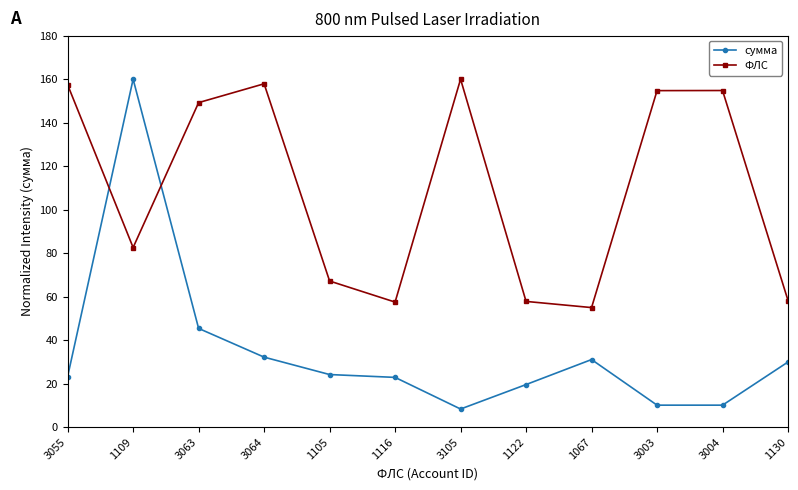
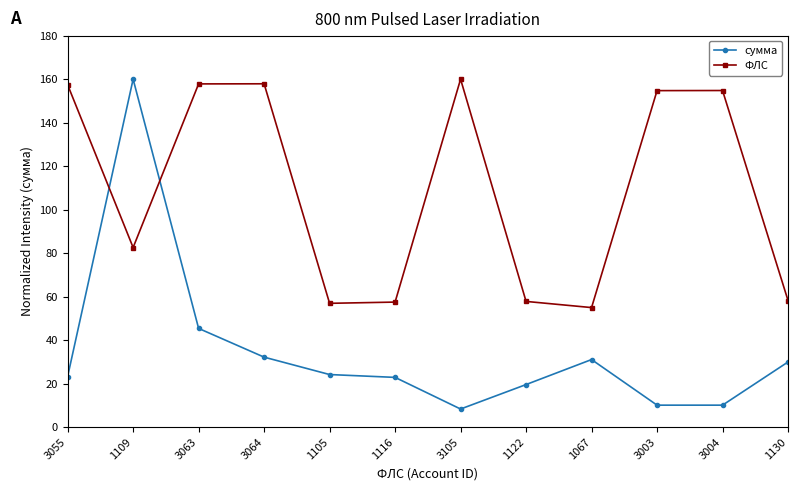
ФЛС, 3063: 149 -> 158
ФЛС, 1105: 67 -> 57
